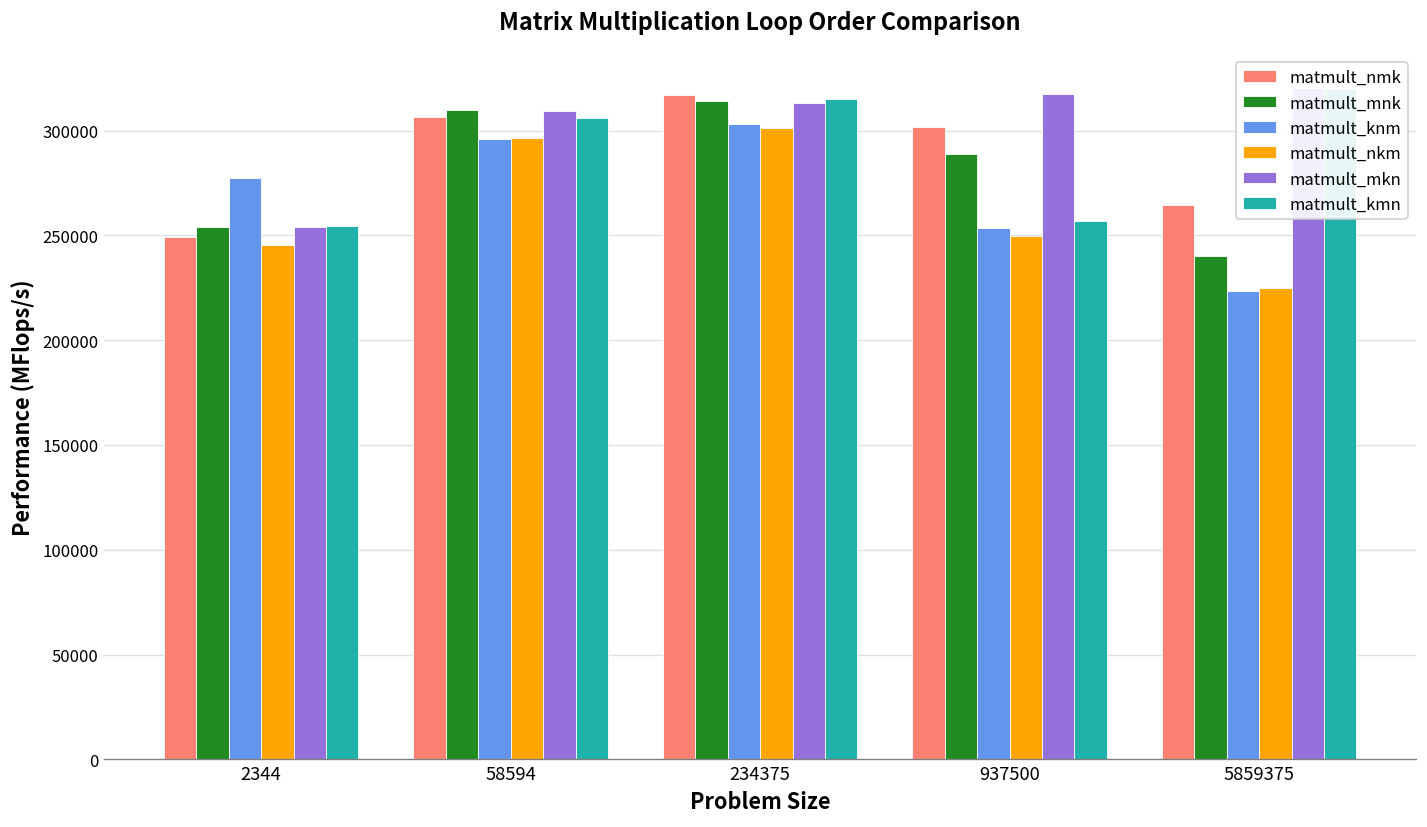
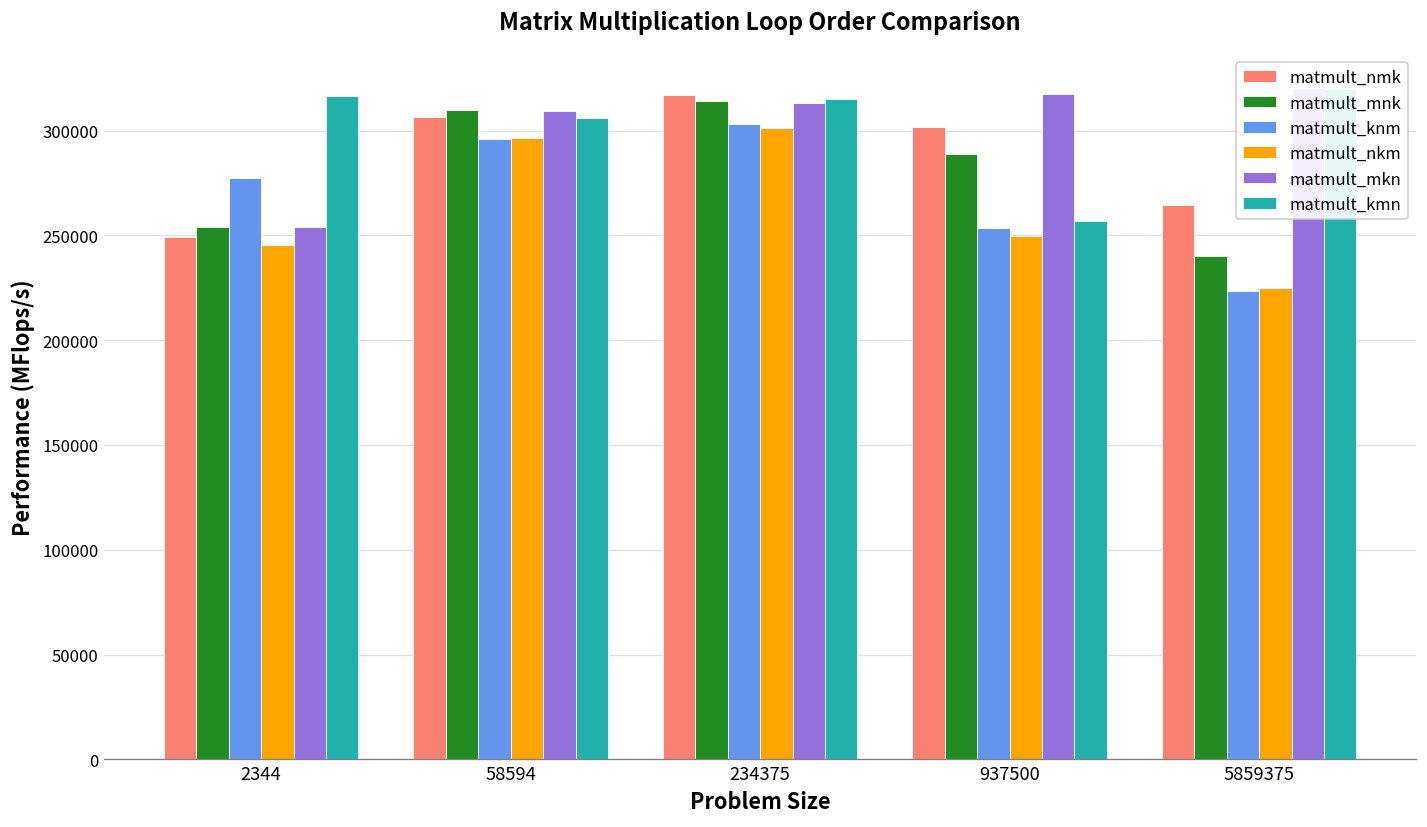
matmult_kmn, 2344: 255000 -> 316000
